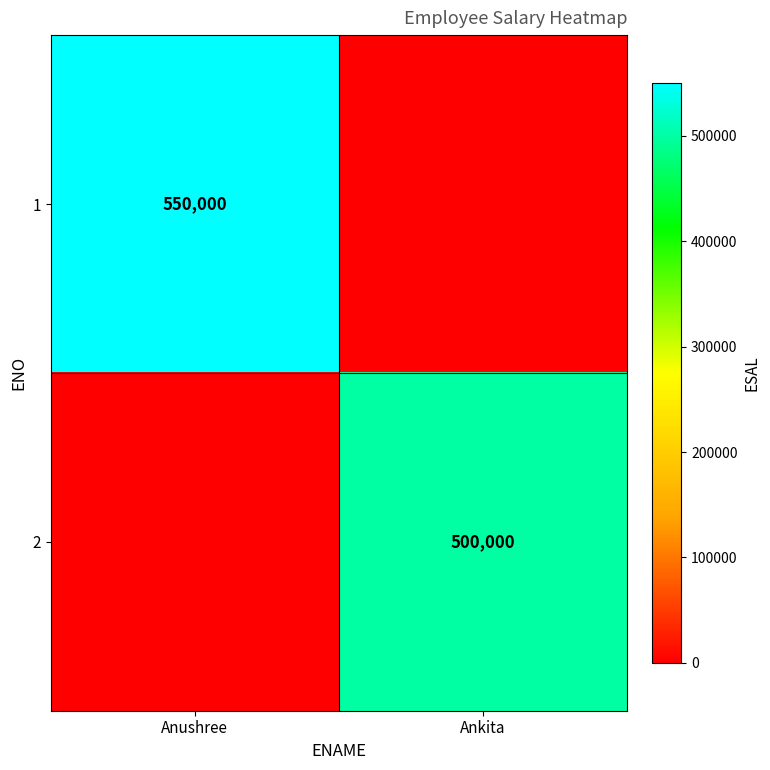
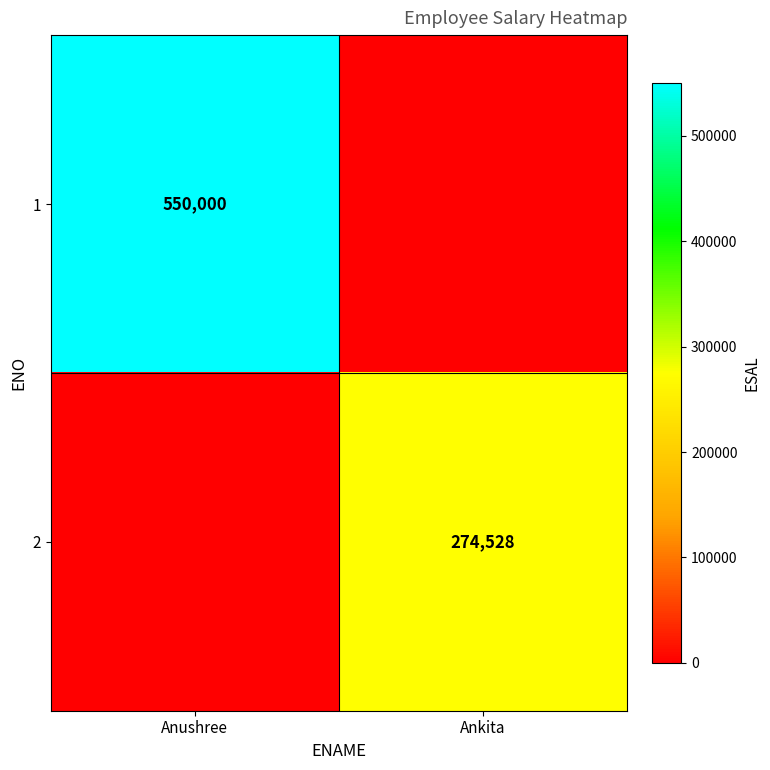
2, Ankita: 500,000 -> 274,528
